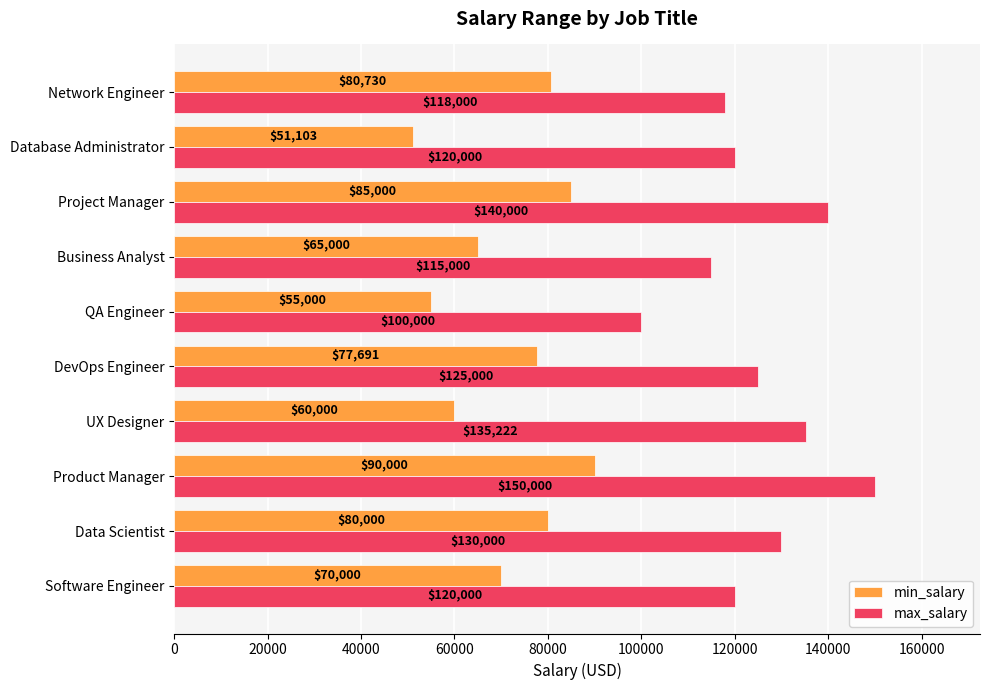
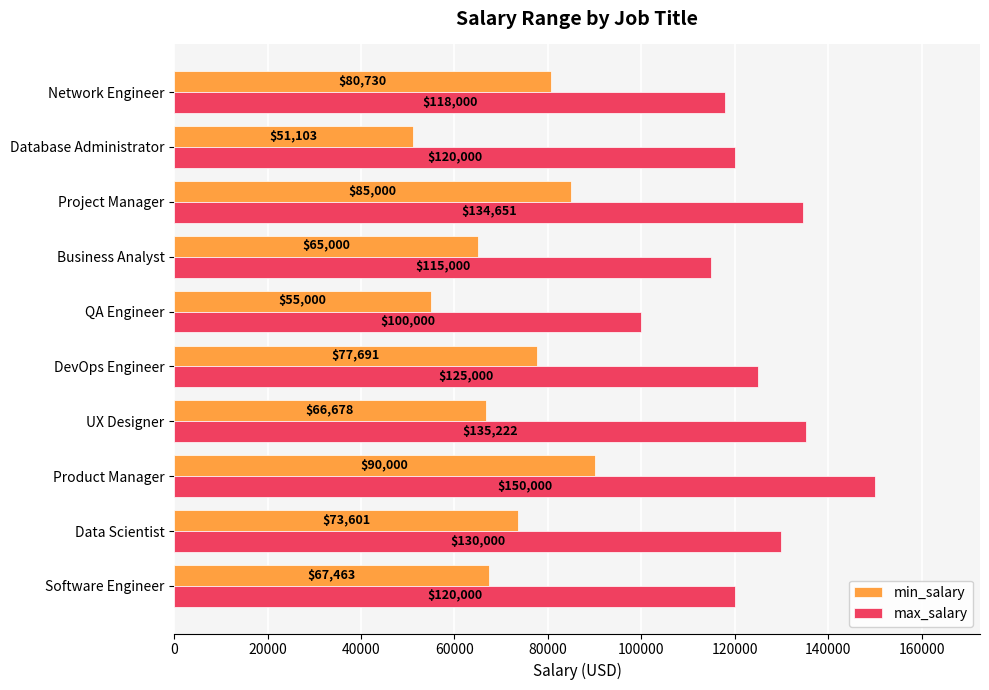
max_salary, Project Manager: $140,000 -> $134,651
min_salary, UX Designer: $60,000 -> $66,678
min_salary, Data Scientist: $80,000 -> $73,601
min_salary, Software Engineer: $70,000 -> $67,463
